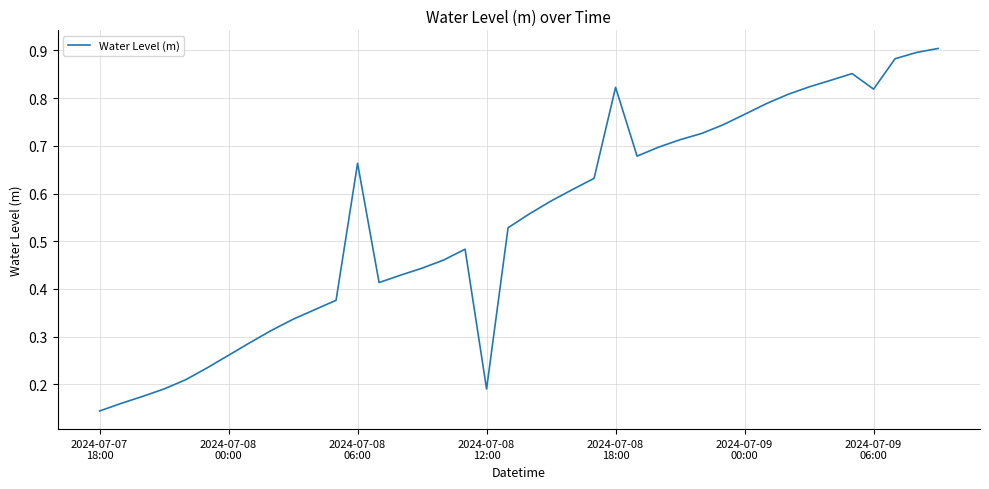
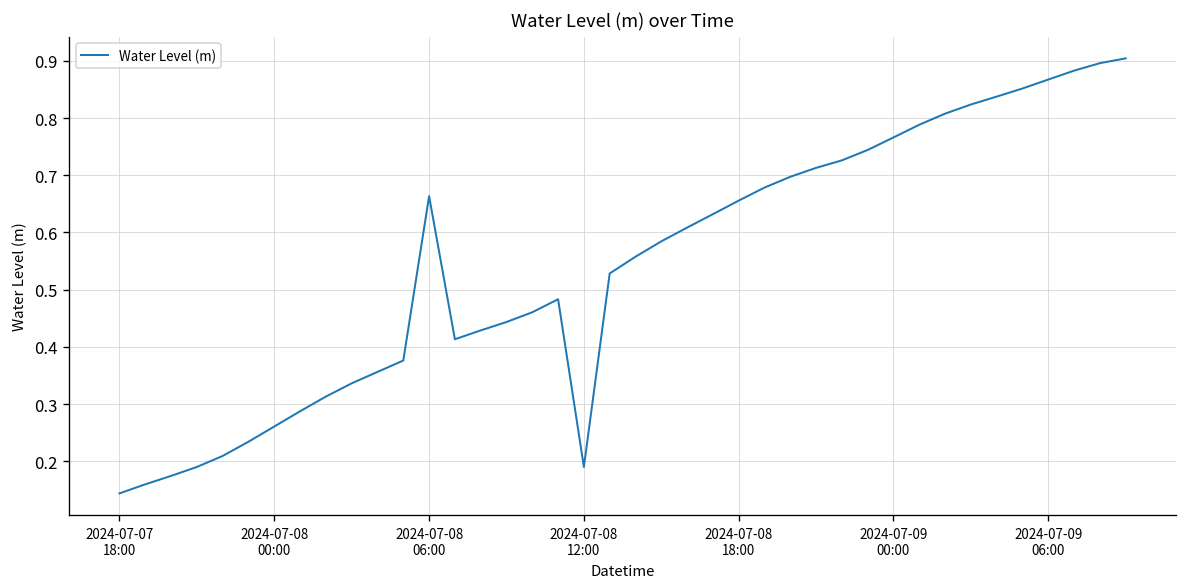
2024-07-08 18:00: 0.82 -> 0.66
2024-07-09 06:00: 0.82 -> 0.87
